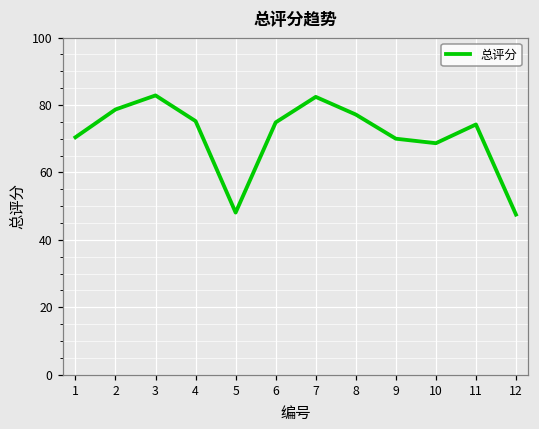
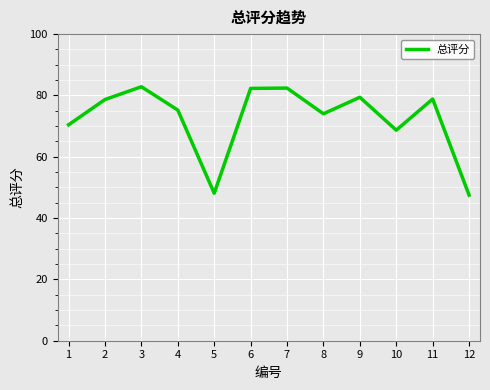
6: 75 -> 82
8: 77 -> 74
9: 70 -> 79
11: 74 -> 79
